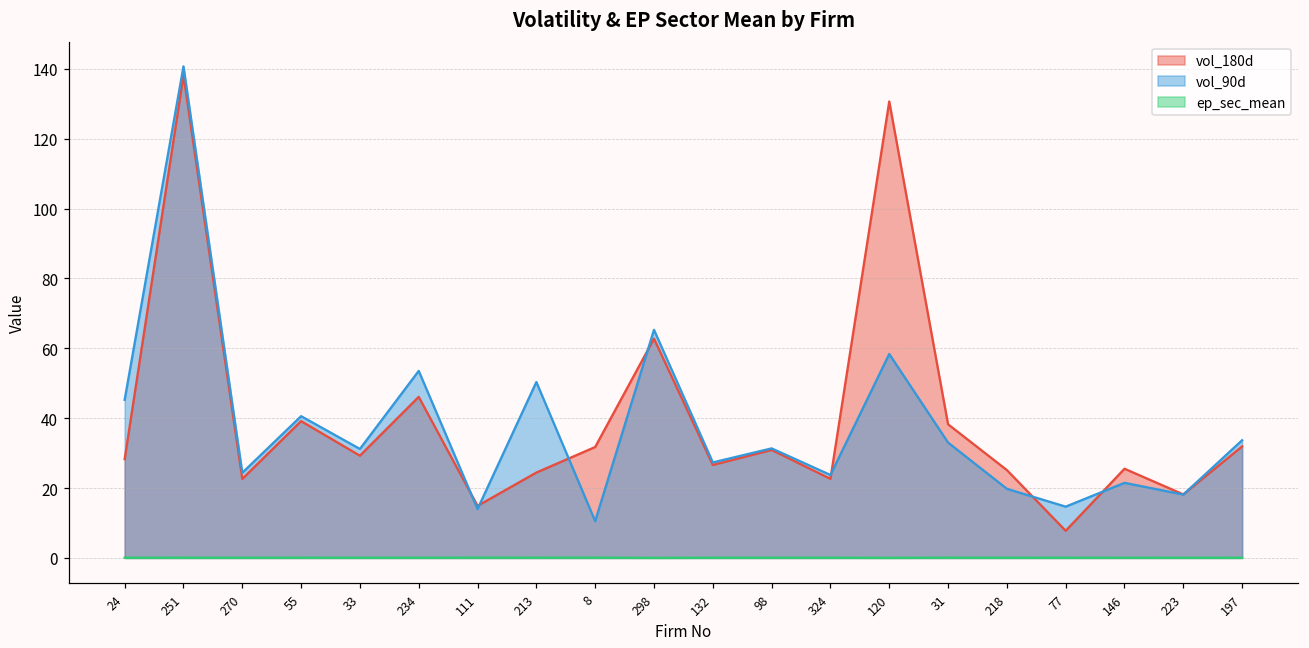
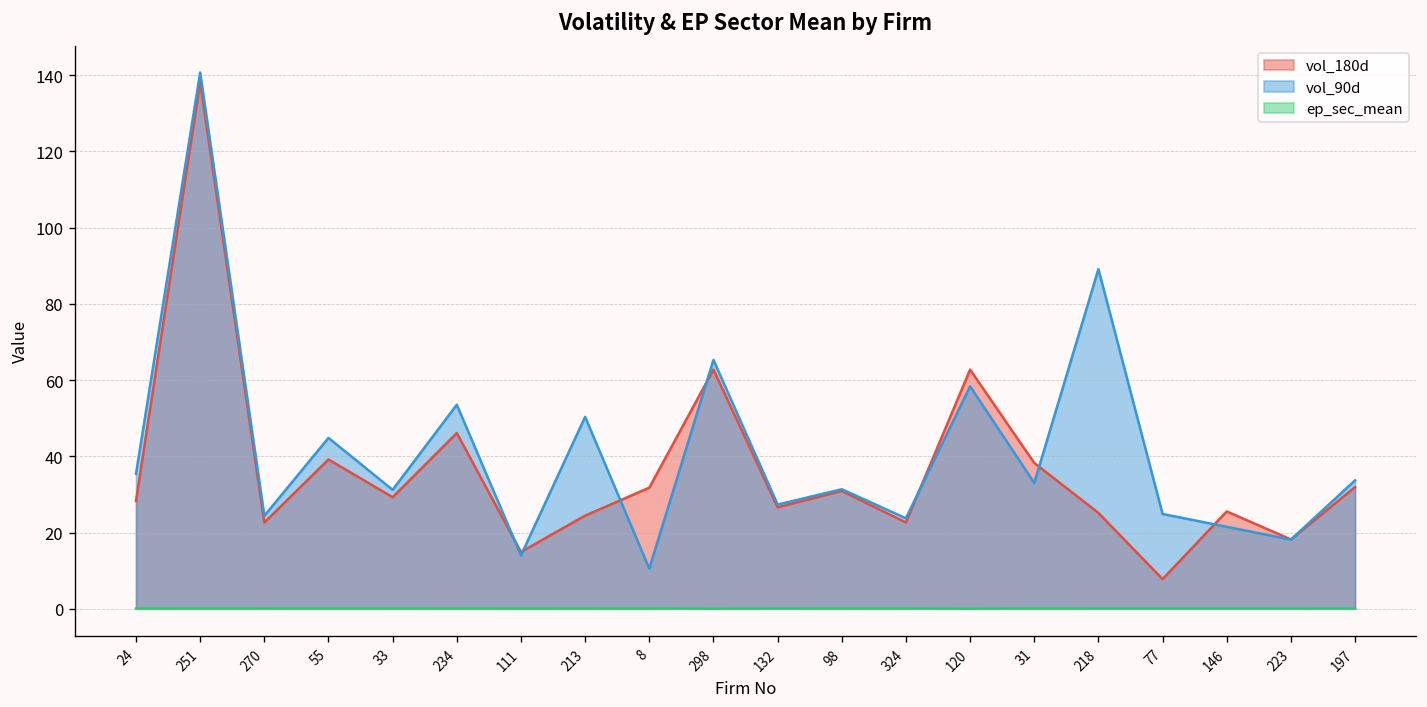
vol_90d, 24: 45 -> 35
vol_90d, 55: 41 -> 45
vol_180d, 120: 131 -> 63
vol_90d, 218: 20 -> 89
vol_90d, 77: 15 -> 25
